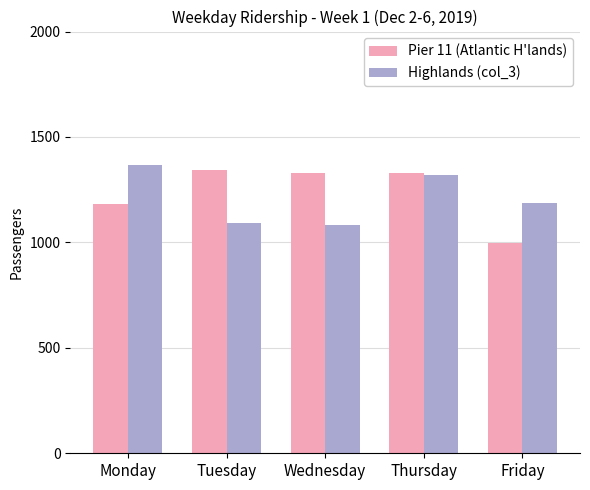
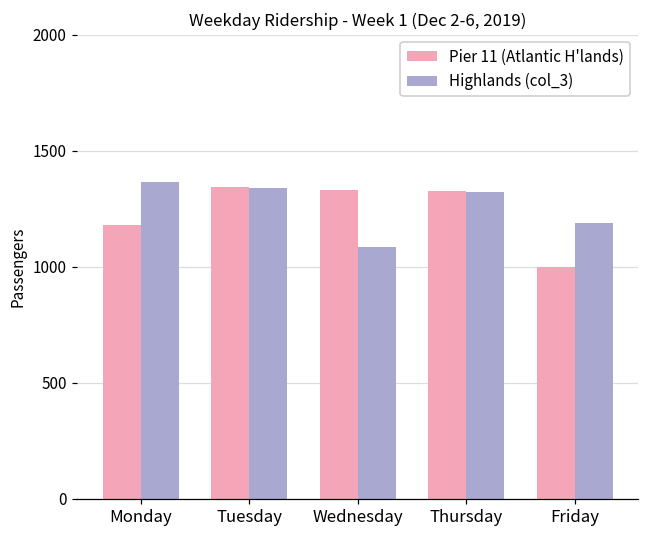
Highlands (col_3), Tuesday: 1090 -> 1340
